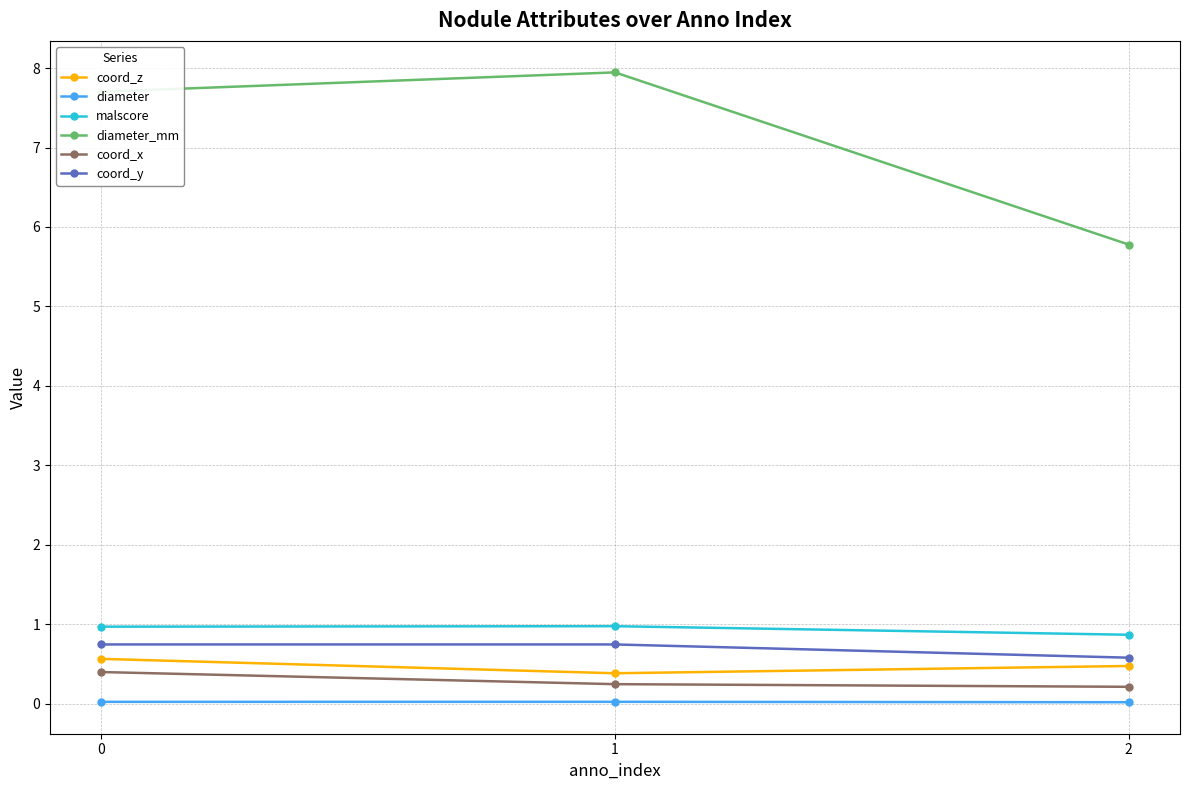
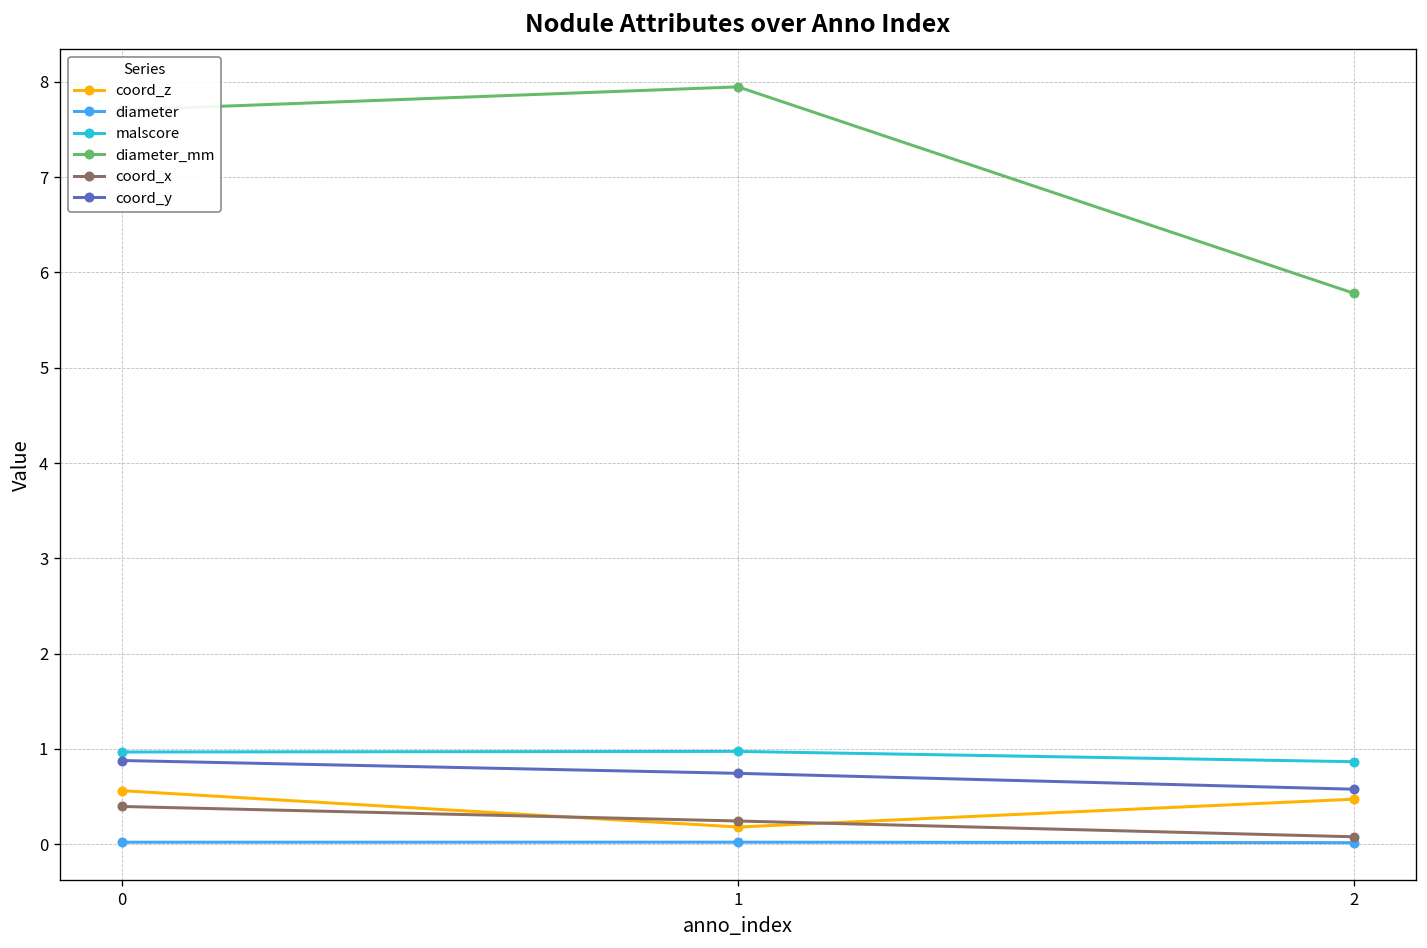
coord_y, 0: 0.7 -> 0.9
coord_z, 1: 0.4 -> 0.2
coord_x, 2: 0.2 -> 0.1
